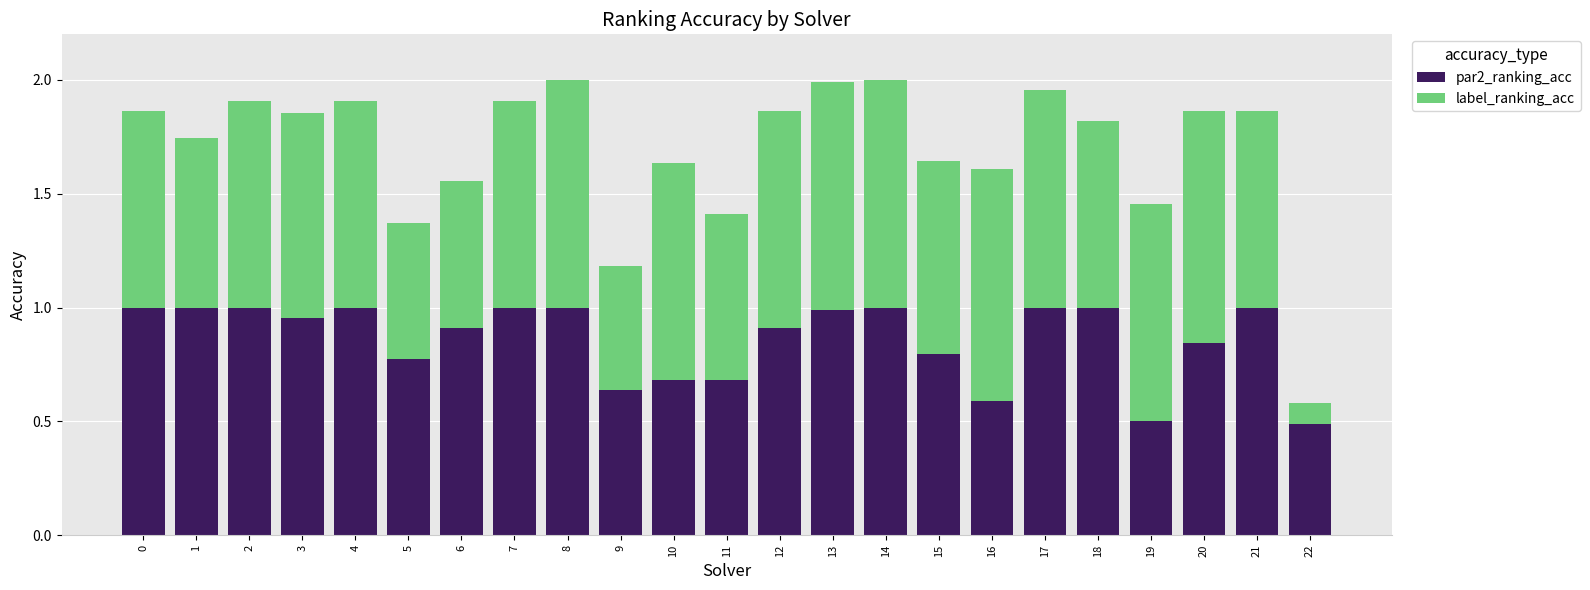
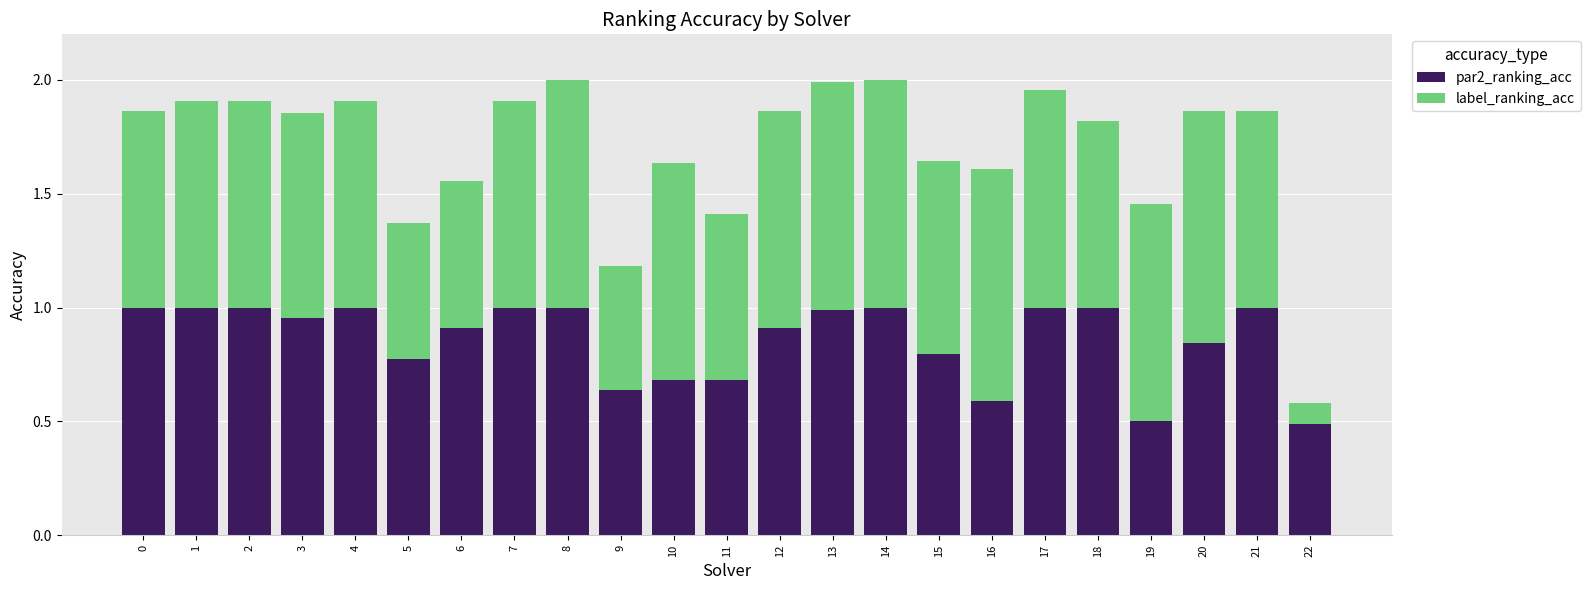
label_ranking_acc, 1: 0.74 -> 0.91
